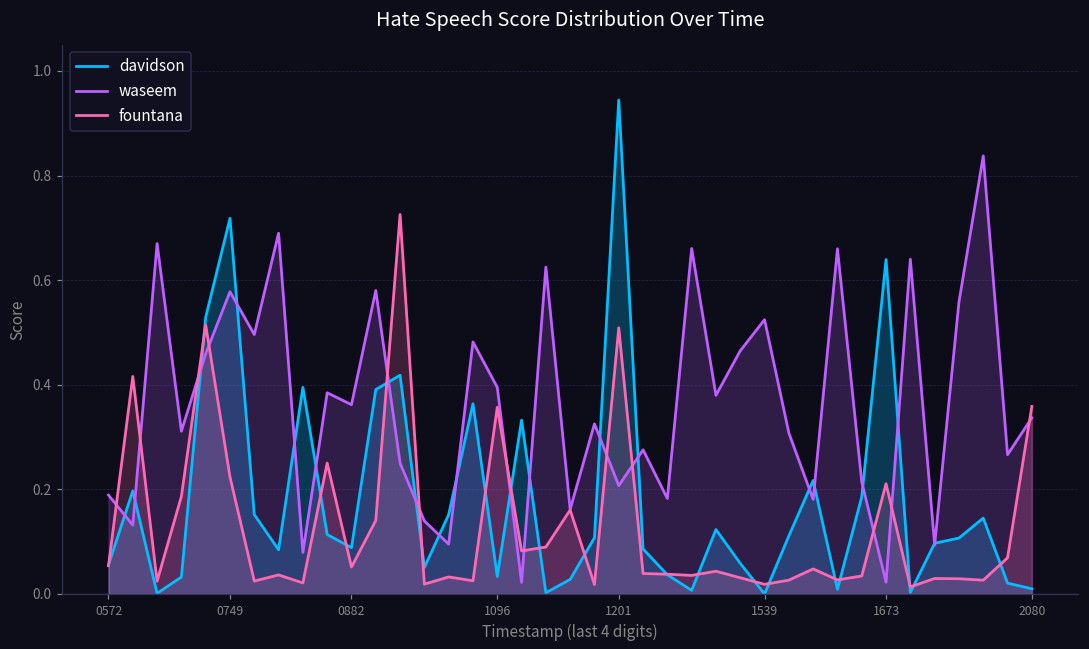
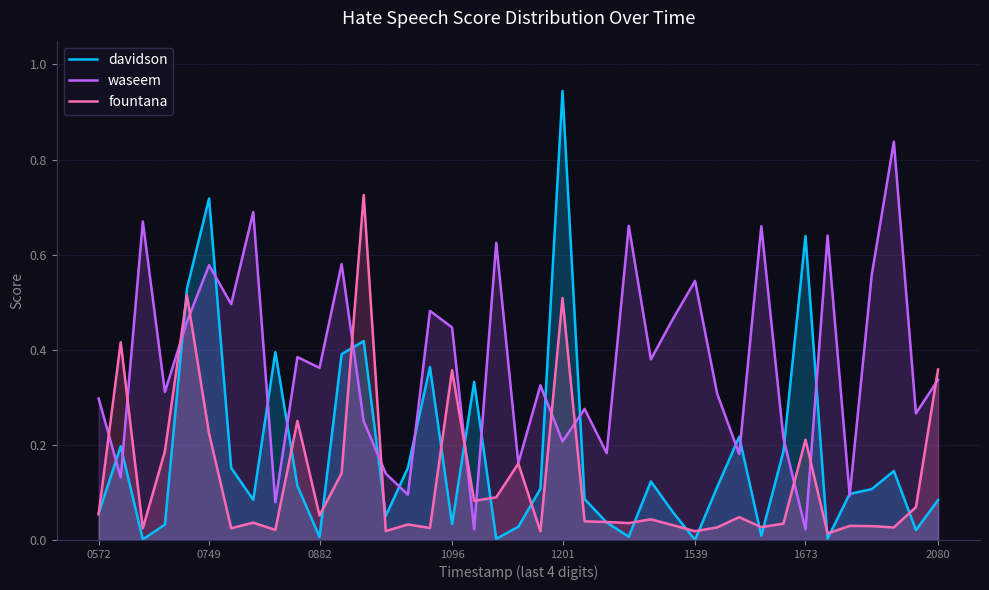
waseem, 0572: 0.19 -> 0.30
davidson, 0882: 0.09 -> 0.01
waseem, 1096: 0.40 -> 0.45
waseem, 1539: 0.52 -> 0.54
davidson, 2080: 0.01 -> 0.08
